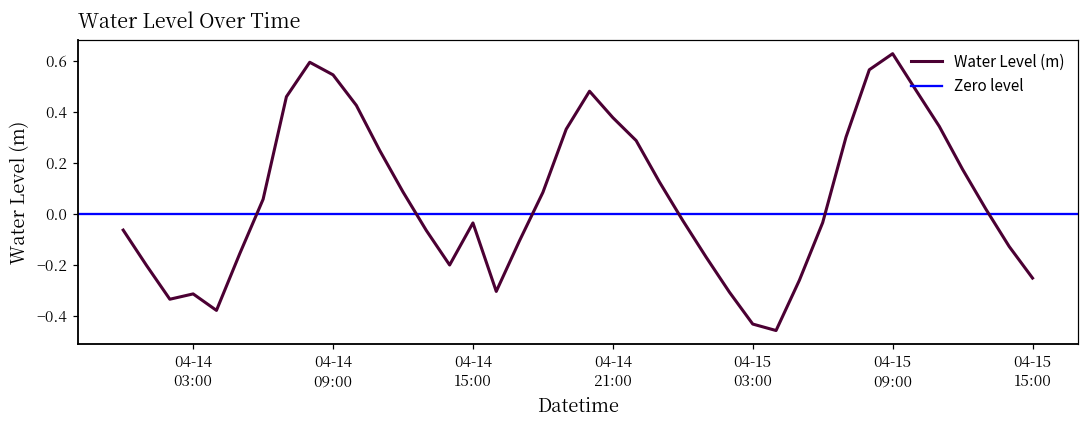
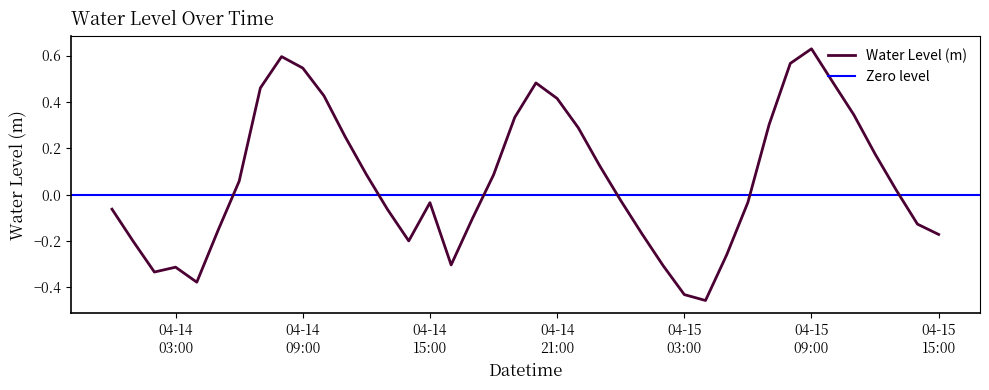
04-14 21:00: 0.38 -> 0.41
04-15 15:00: -0.25 -> -0.17
